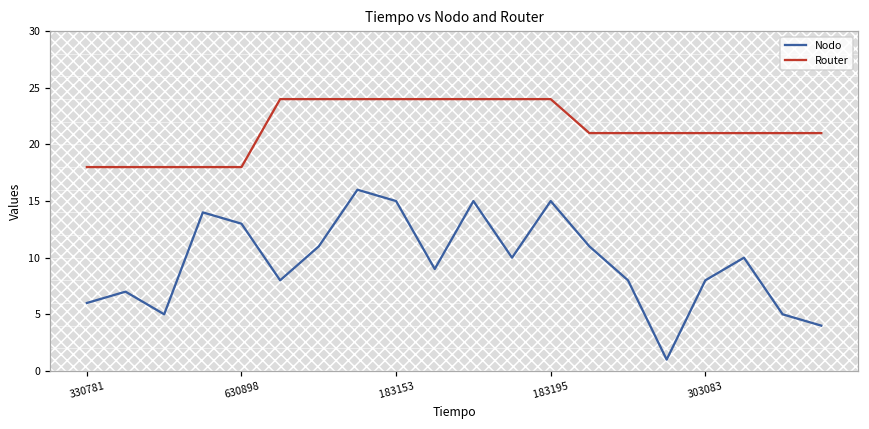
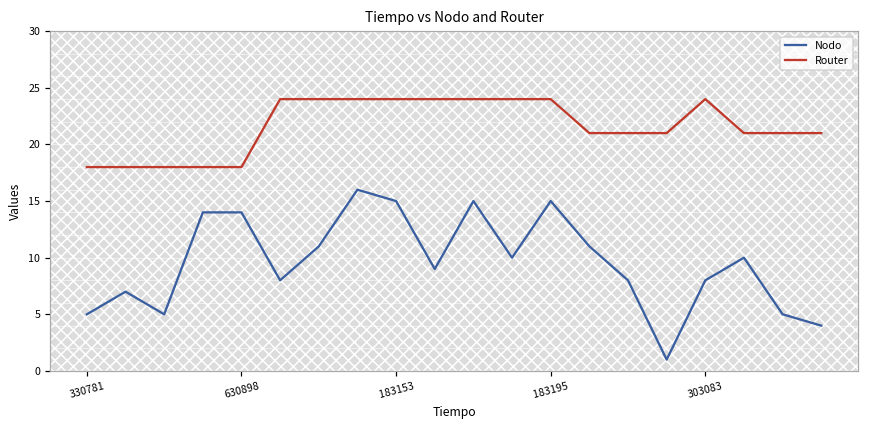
Nodo, 330781: 6 -> 5
Nodo, 630898: 13 -> 14
Router, 303083: 21 -> 24
